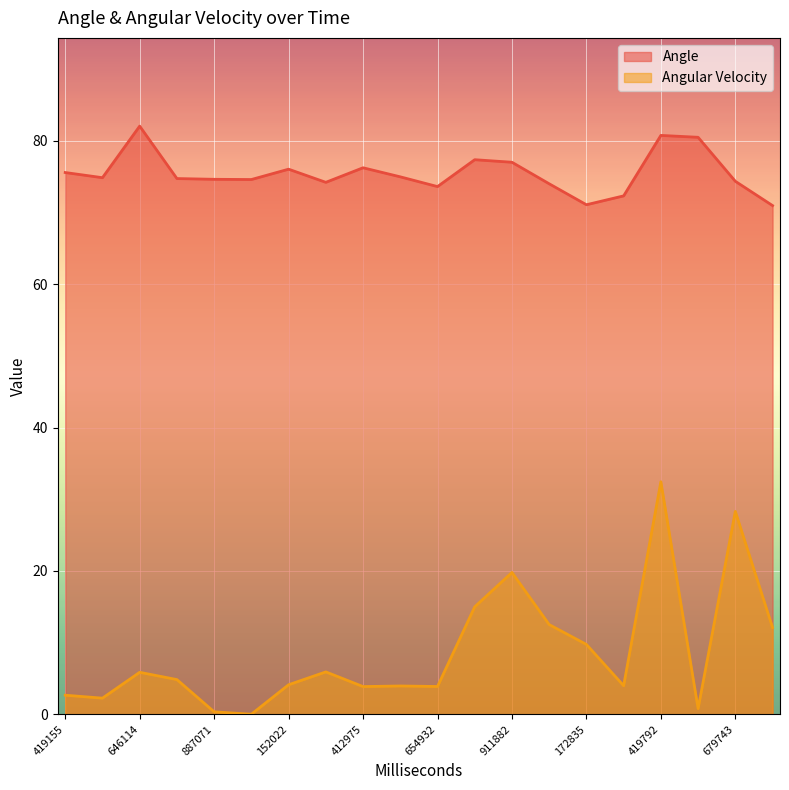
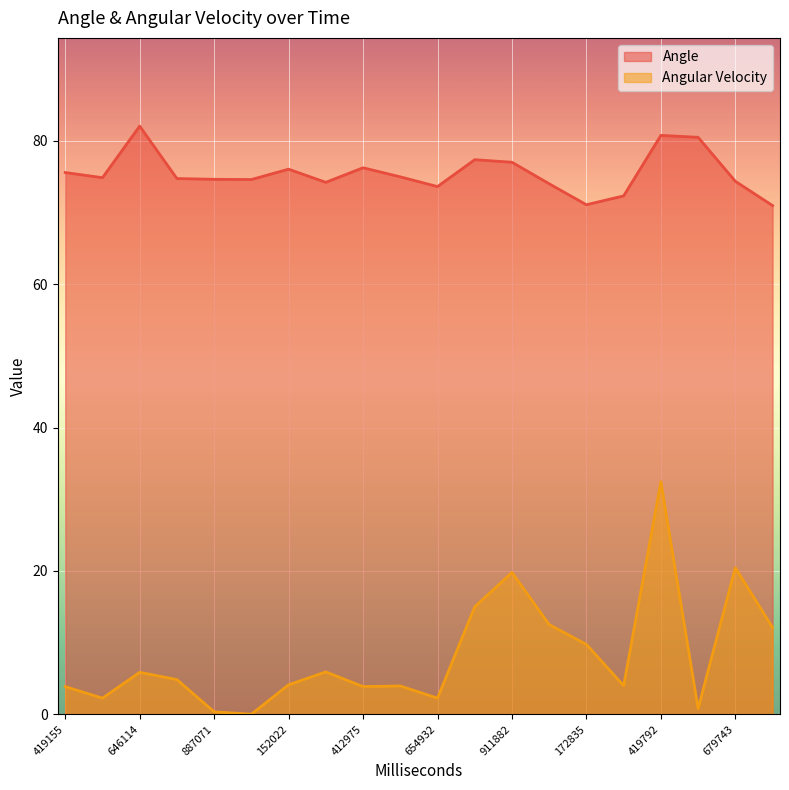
Angular Velocity, 419155: 3 -> 4
Angular Velocity, 654932: 4 -> 2
Angular Velocity, 679743: 28 -> 20
